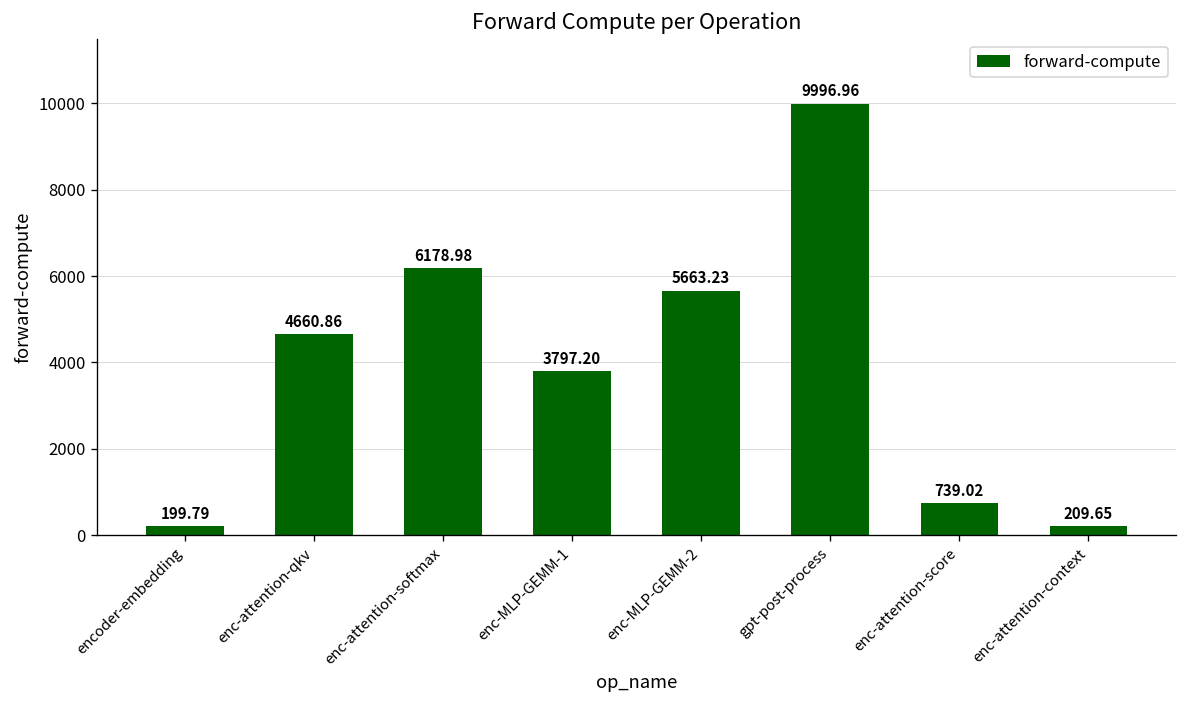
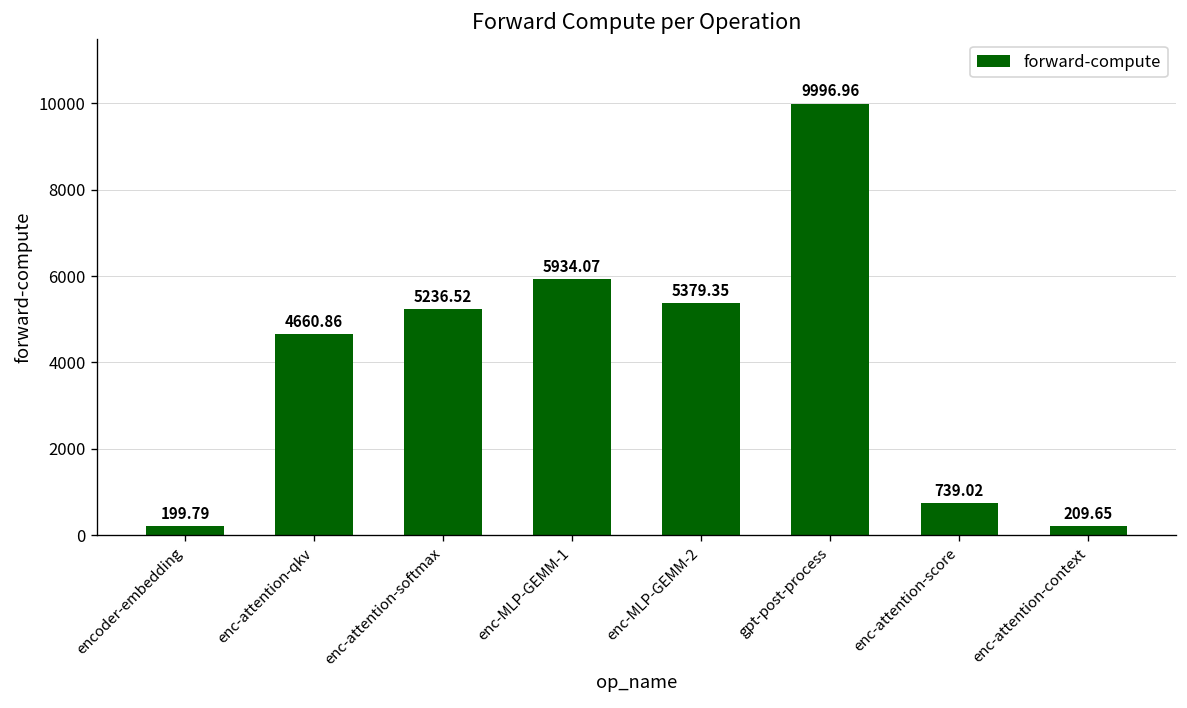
enc-attention-softmax: 6178.98 -> 5236.52
enc-MLP-GEMM-1: 3797.20 -> 5934.07
enc-MLP-GEMM-2: 5663.23 -> 5379.35
